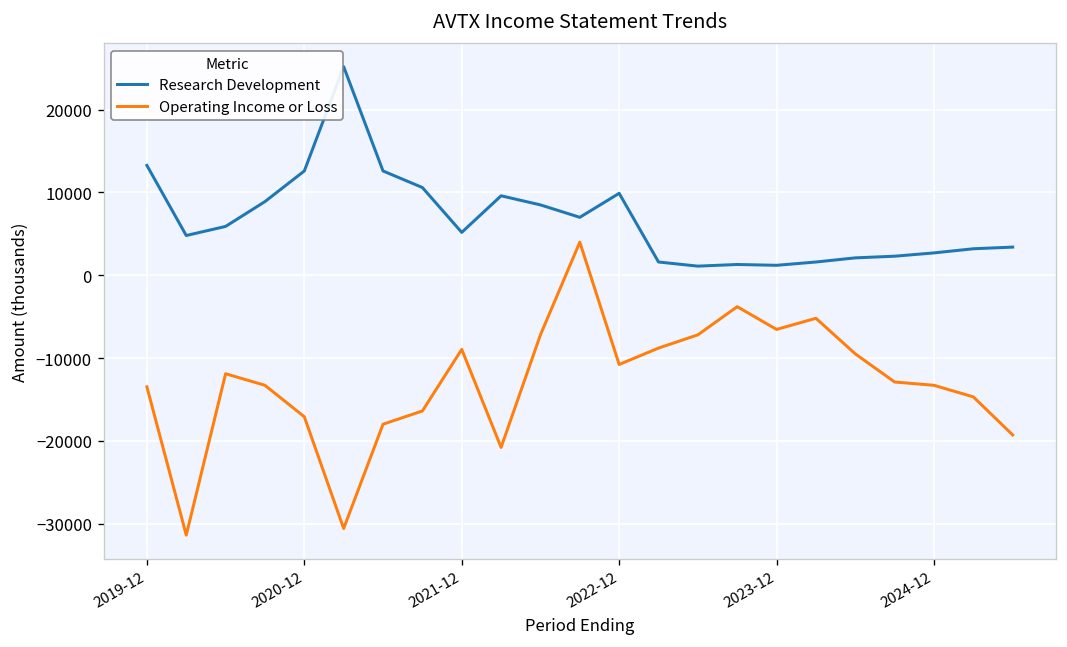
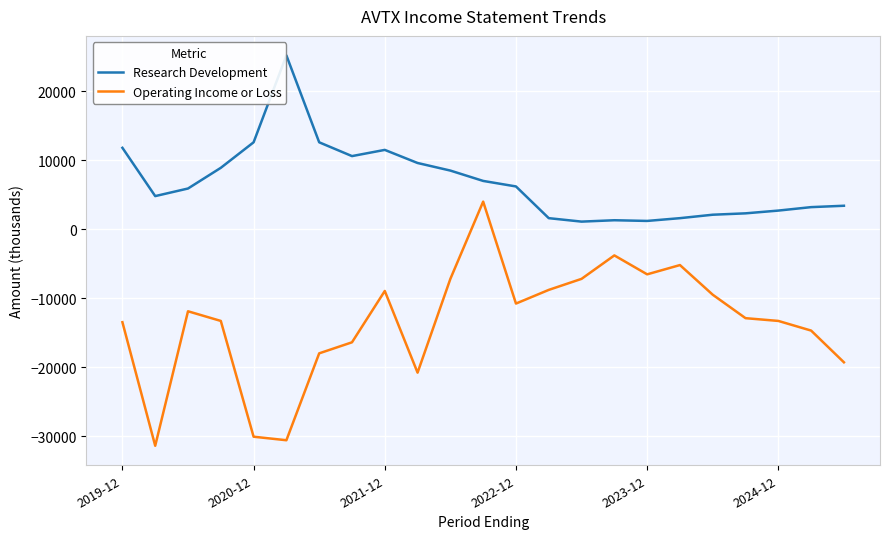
Research Development, 2019-12: 13000 -> 12000
Operating Income or Loss, 2020-12: -17000 -> -30000
Research Development, 2021-12: 5000 -> 12000
Research Development, 2022-12: 10000 -> 6000
